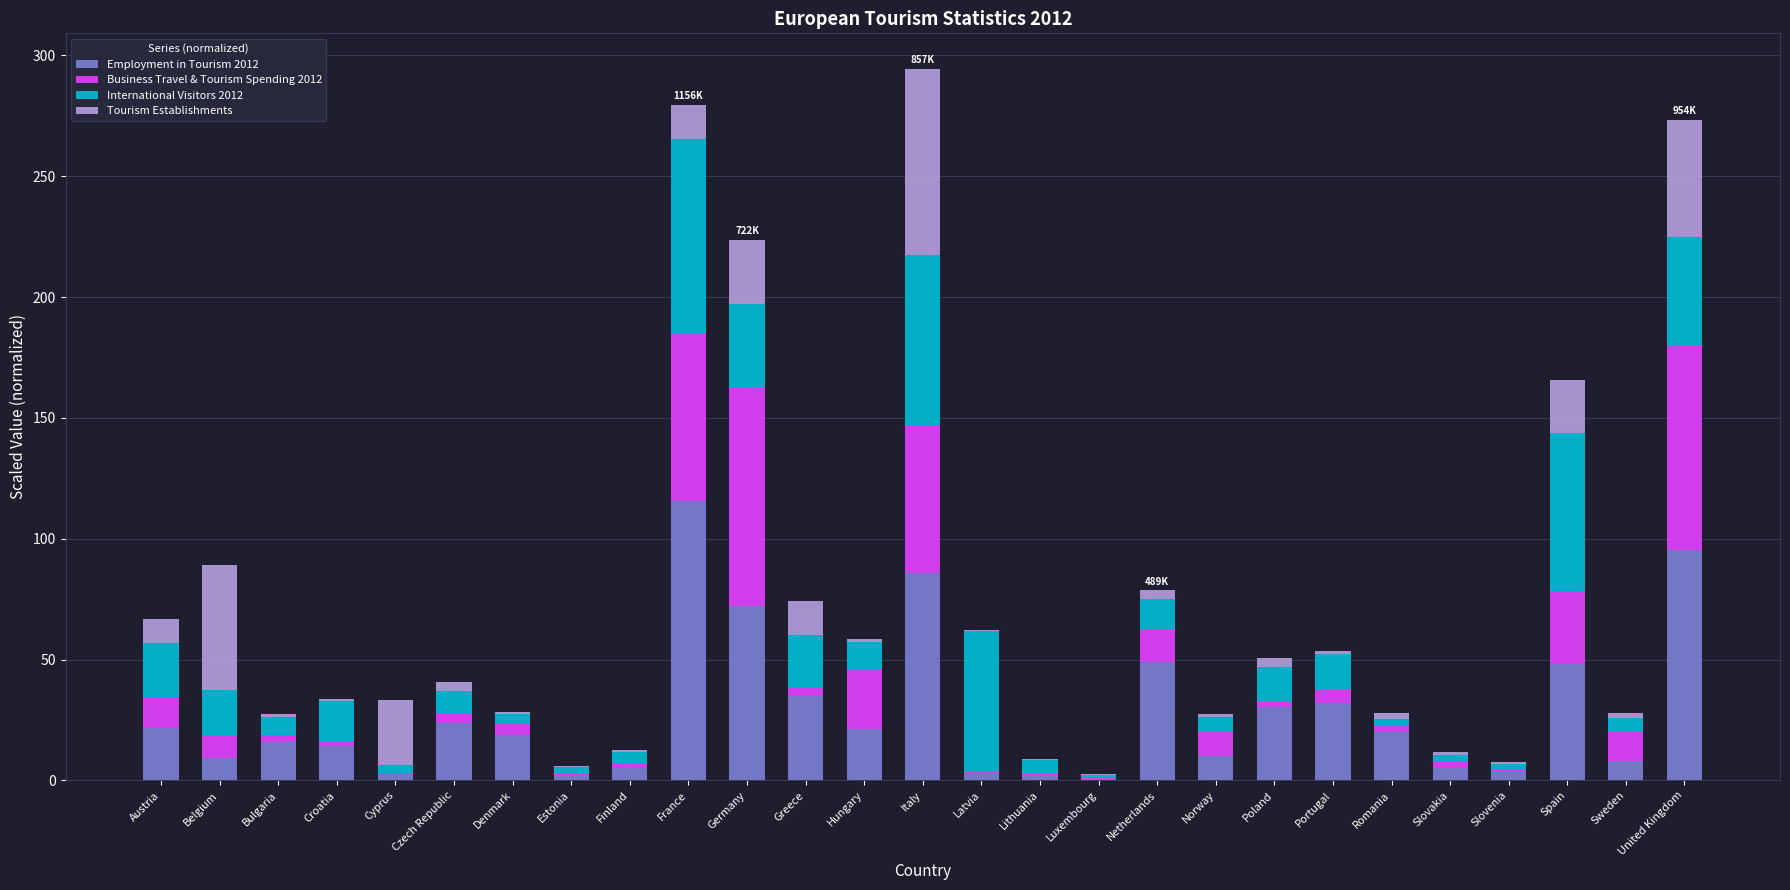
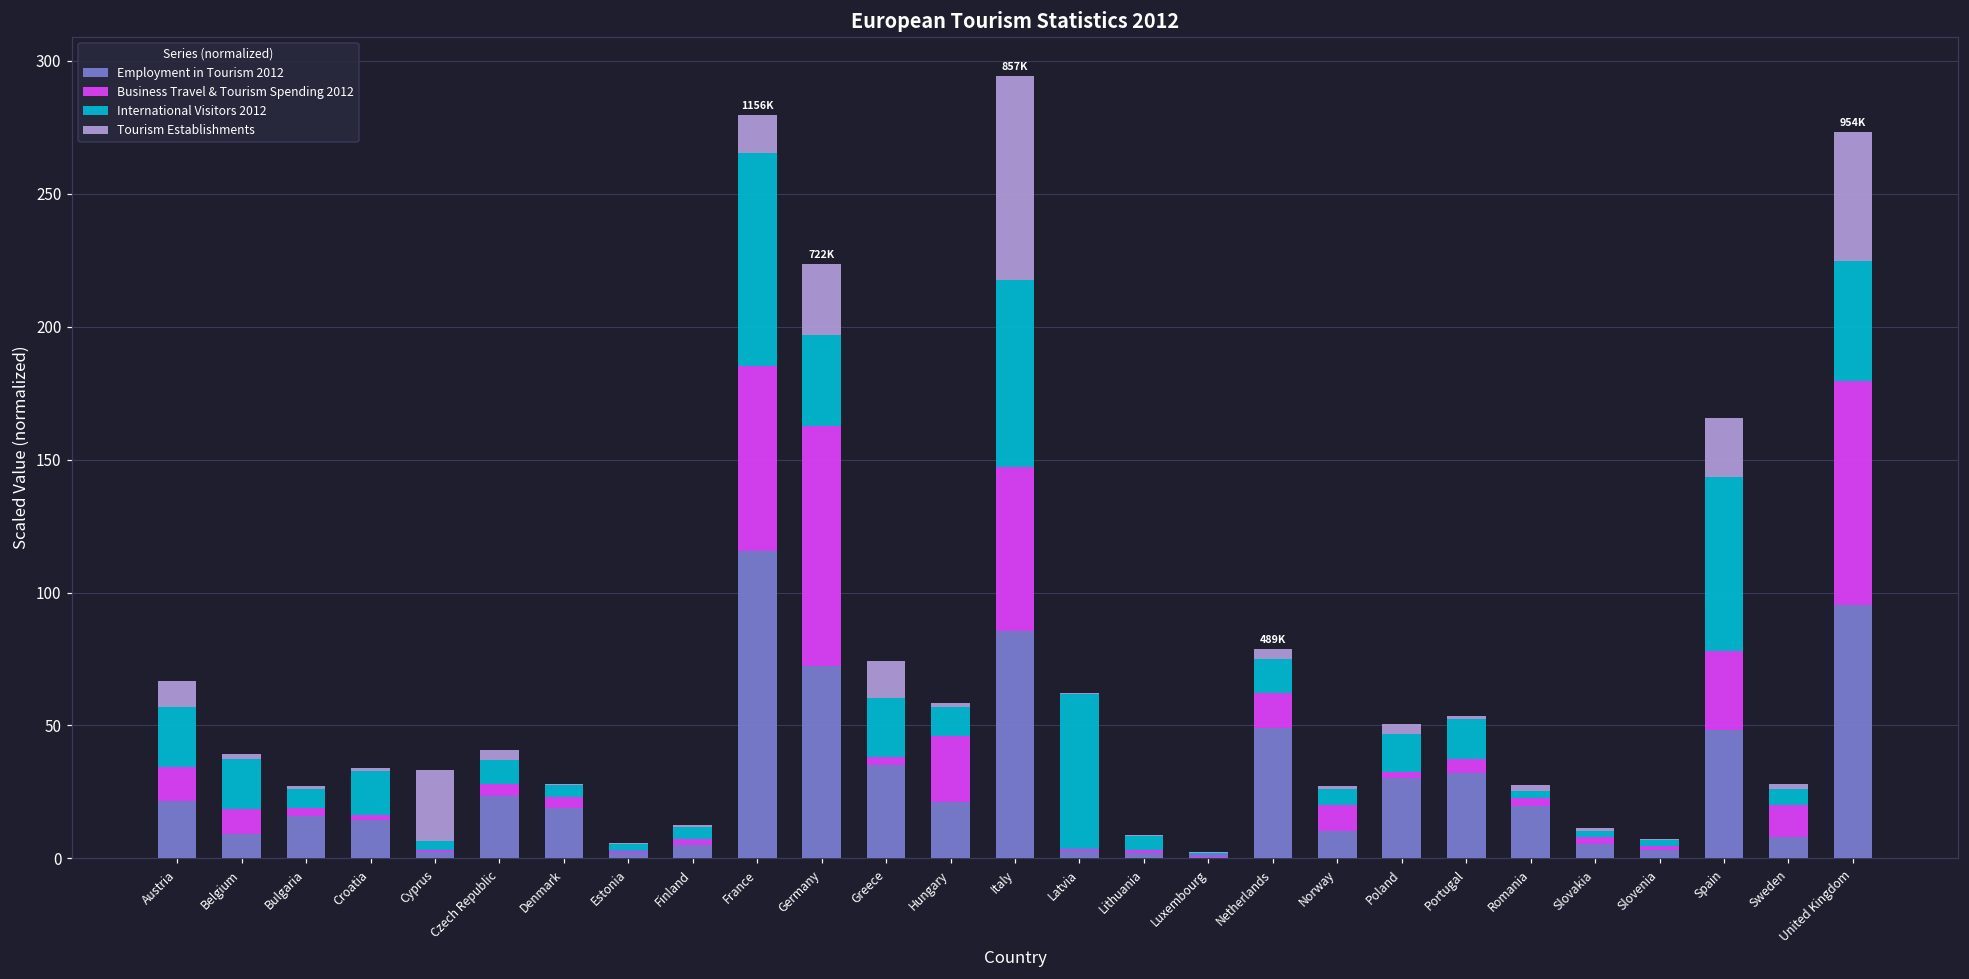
Tourism Establishments, Belgium: 52 -> 2
